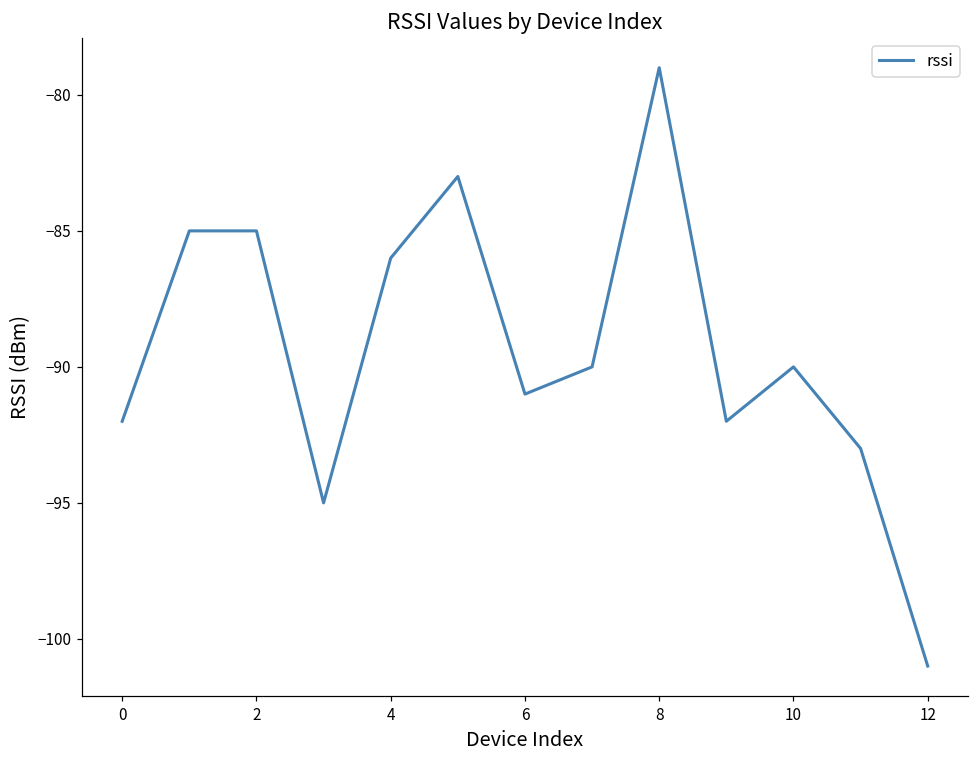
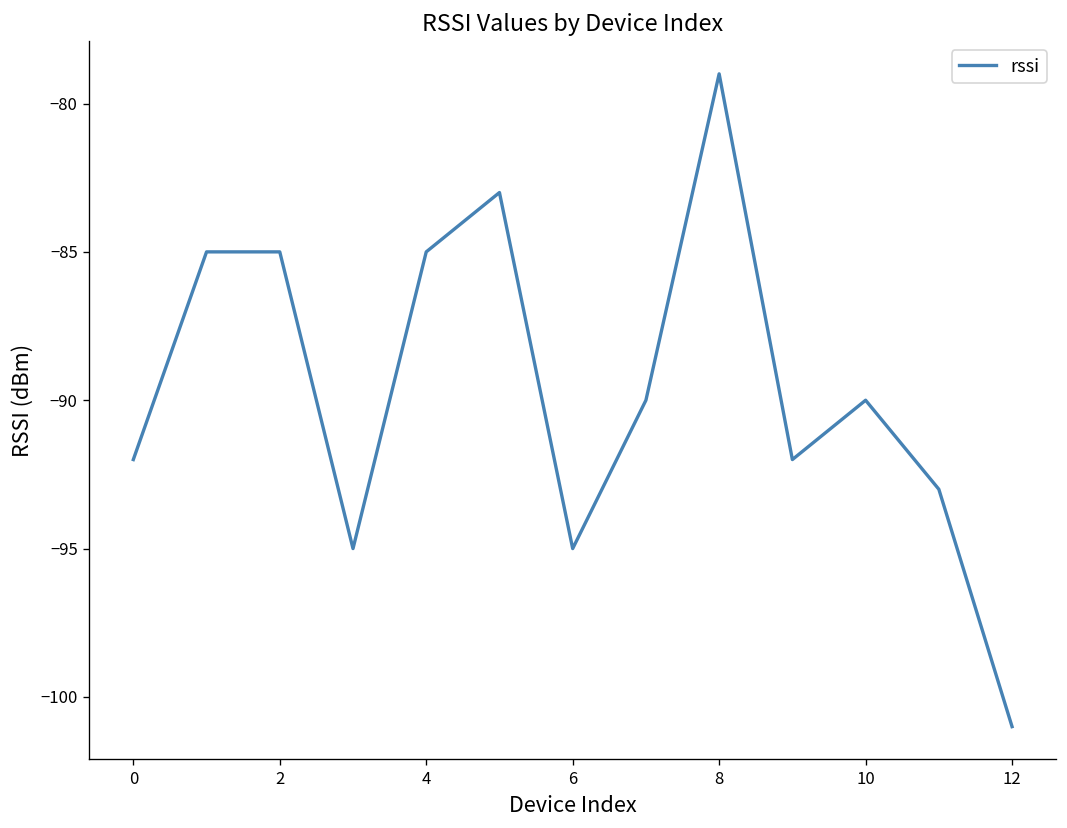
4: -86 -> -85
6: -91 -> -95
